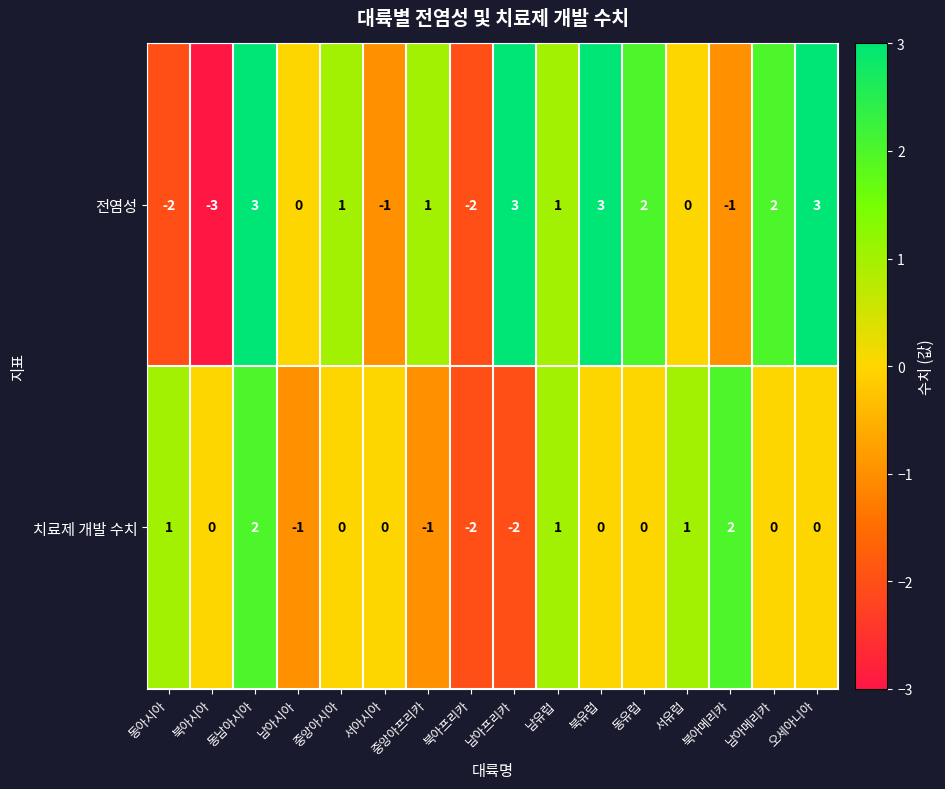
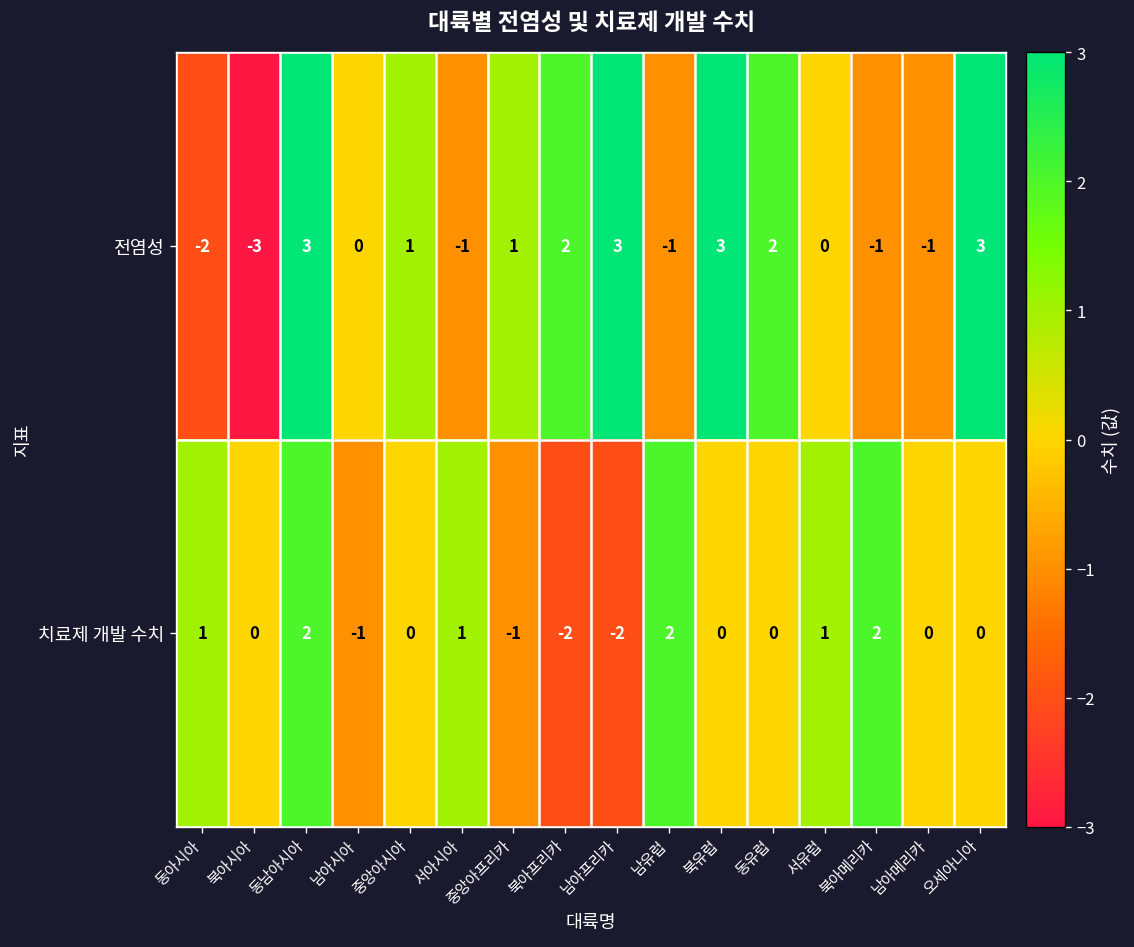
전염성, 북아프리카: -2 -> 2
전염성, 남유럽: 1 -> -1
전염성, 남아메리카: 2 -> -1
치료제 개발 수치, 서아시아: 0 -> 1
치료제 개발 수치, 남유럽: 1 -> 2
